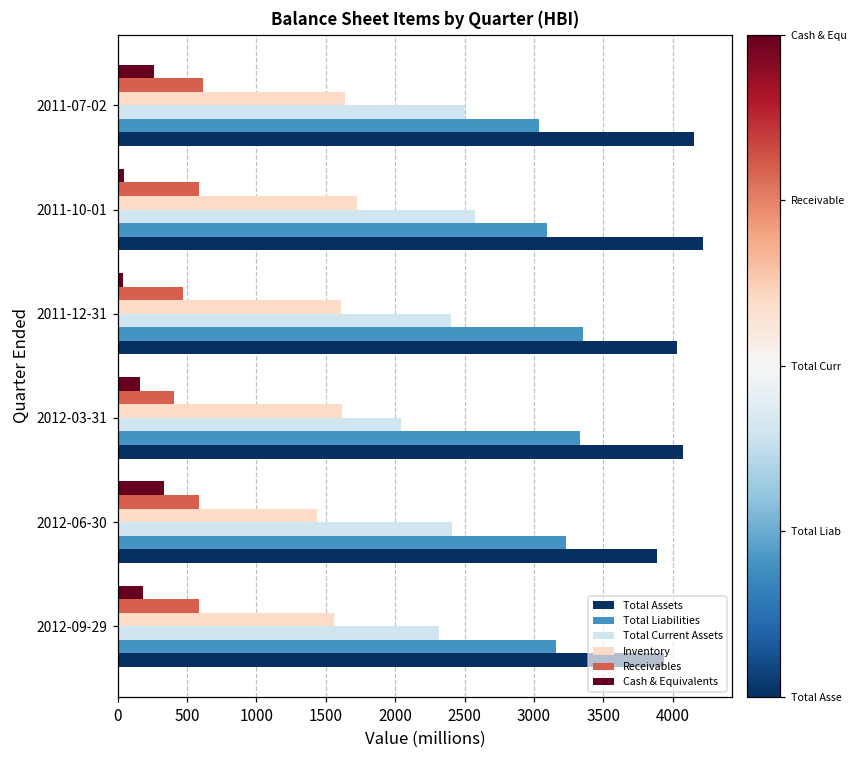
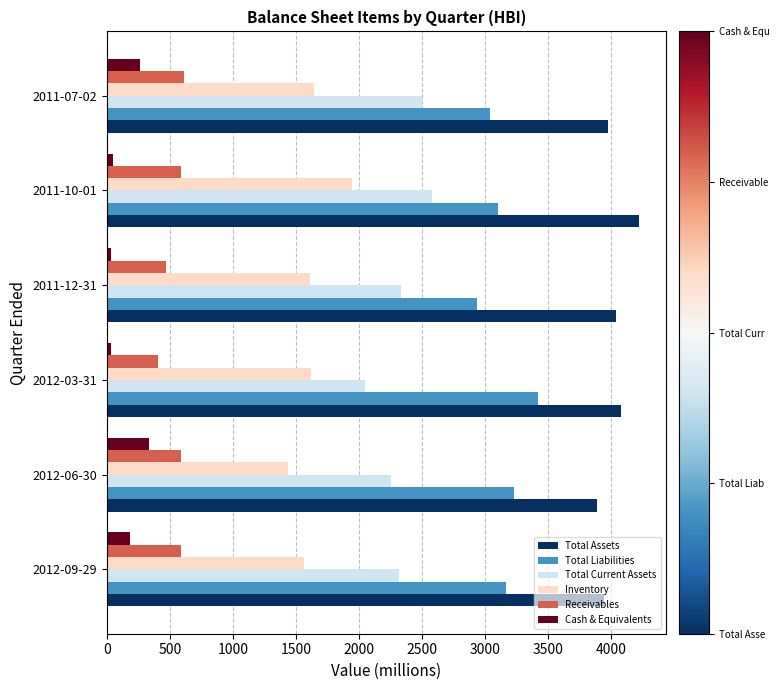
Total Assets, 2011-07-02: 4150 -> 3980
Inventory, 2011-10-01: 1730 -> 1940
Total Current Assets, 2011-12-31: 2400 -> 2330
Total Liabilities, 2011-12-31: 3350 -> 2940
Cash & Equivalents, 2012-03-31: 160 -> 30
Total Liabilities, 2012-03-31: 3330 -> 3420
Total Current Assets, 2012-06-30: 2410 -> 2260
